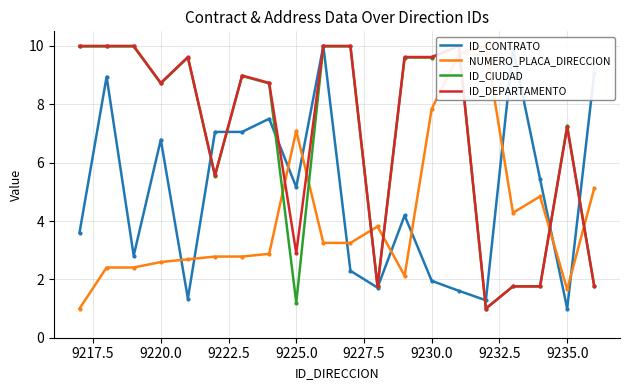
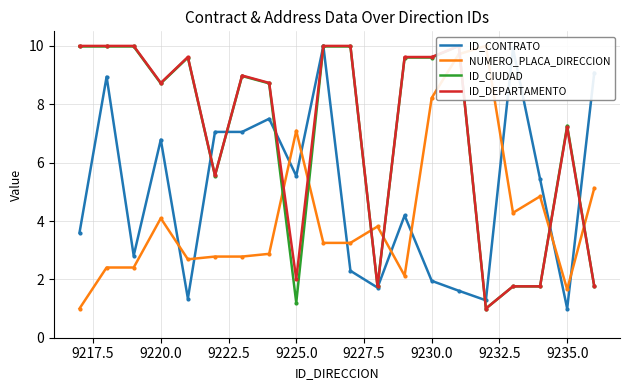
NUMERO_PLACA_DIRECCION, 9220.0: 2.6 -> 4.1
ID_CONTRATO, 9225.0: 5.2 -> 5.5
ID_DEPARTAMENTO, 9225.0: 2.9 -> 2.0
NUMERO_PLACA_DIRECCION, 9230.0: 7.8 -> 8.2
